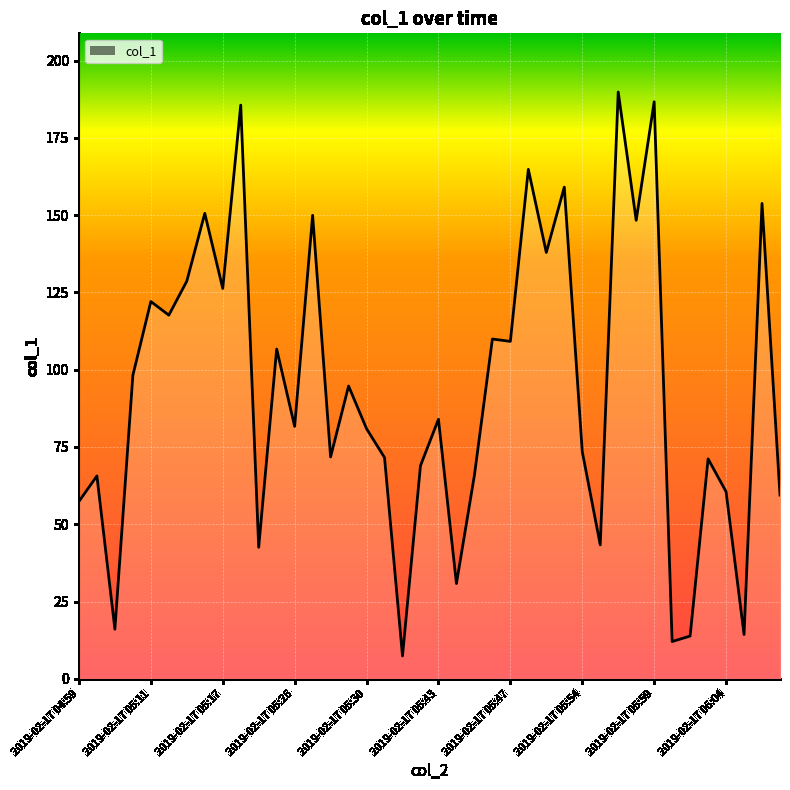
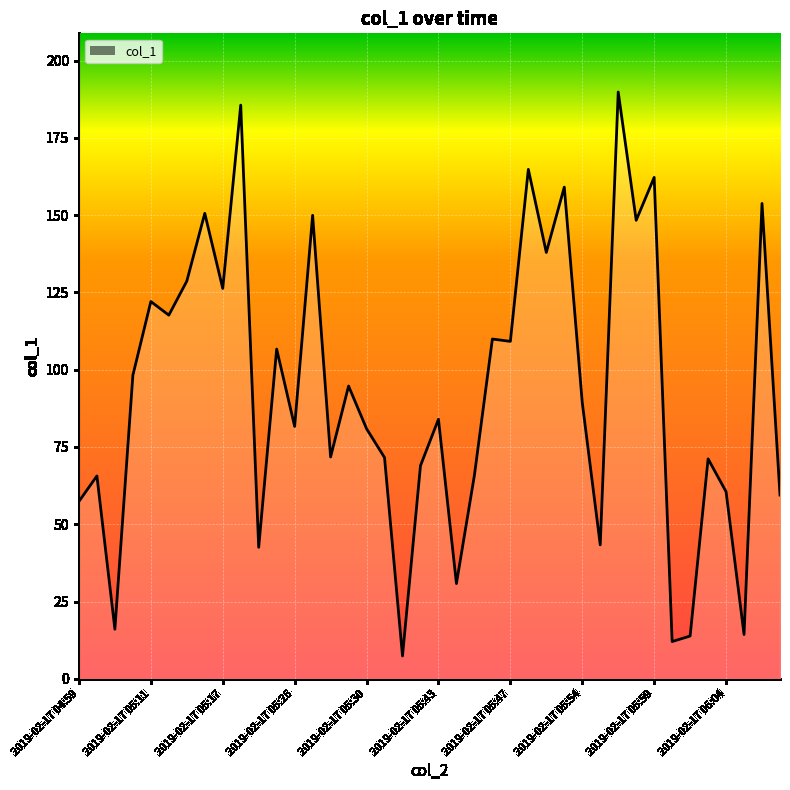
2019-02-17 05:54: 73 -> 89
2019-02-17 05:59: 187 -> 162
